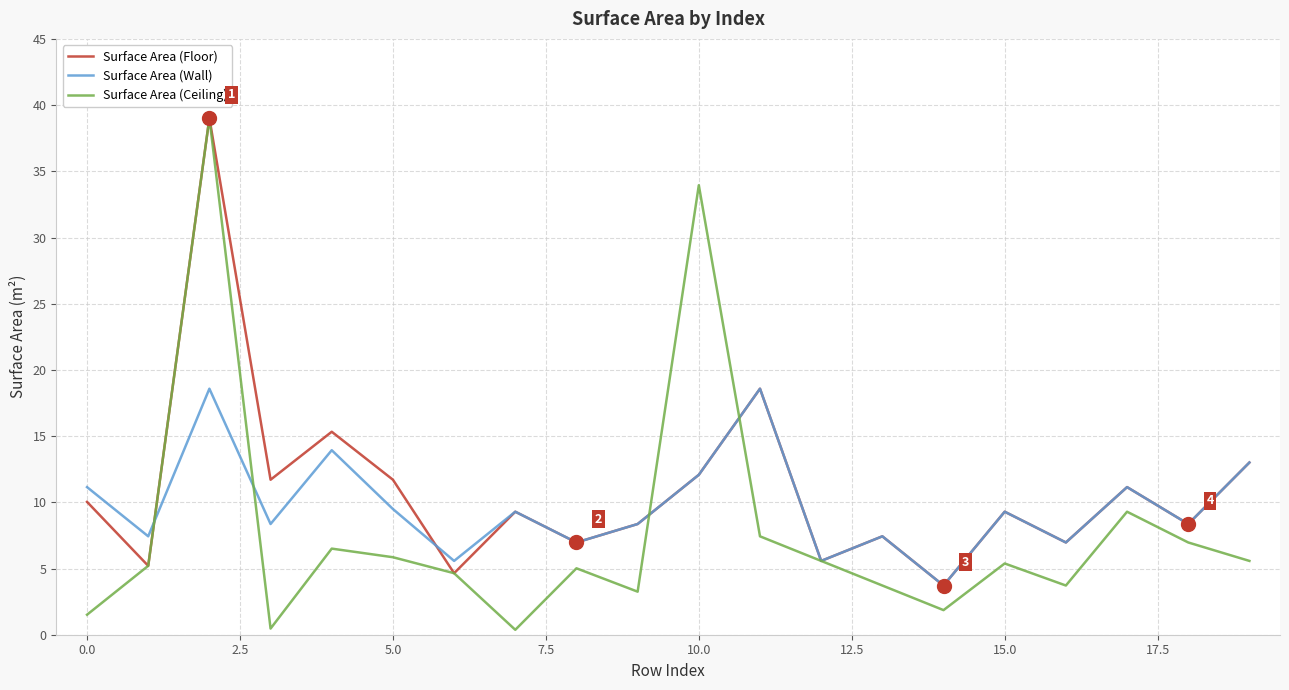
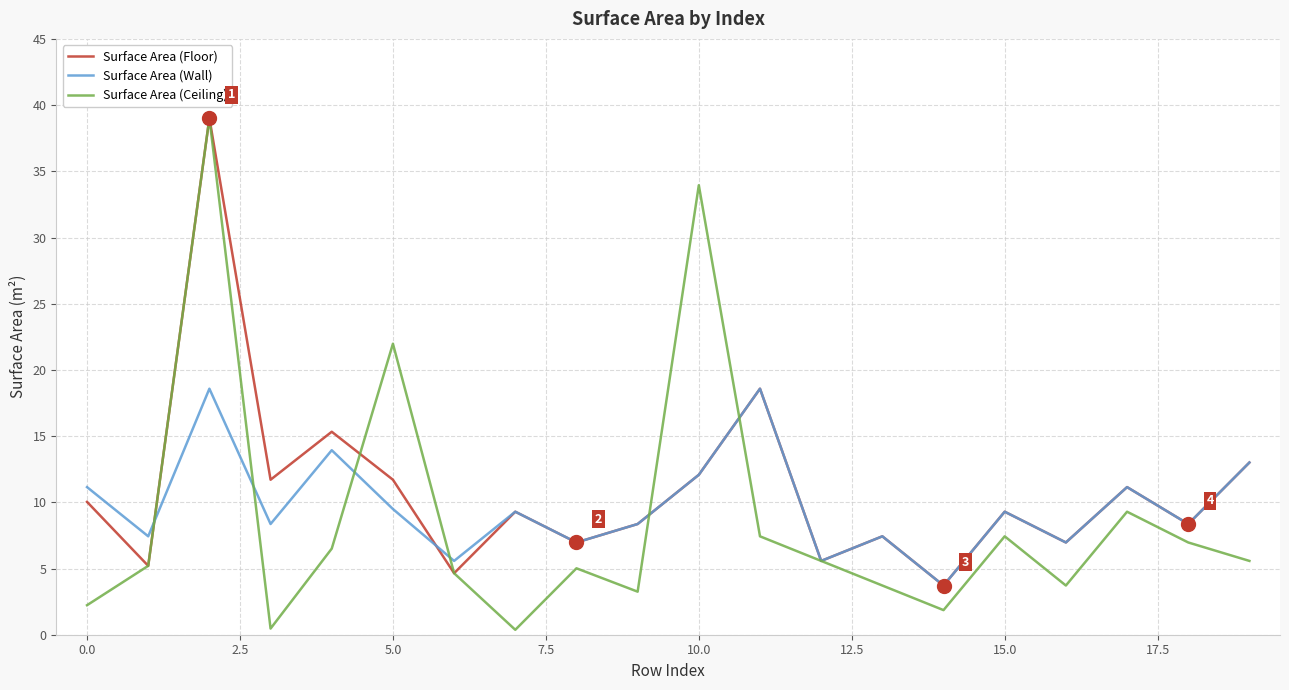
Surface Area (Ceiling), 0.0: 1.5 -> 2.2
Surface Area (Ceiling), 5.0: 5.9 -> 22.0
Surface Area (Ceiling), 15.0: 5.4 -> 7.4
